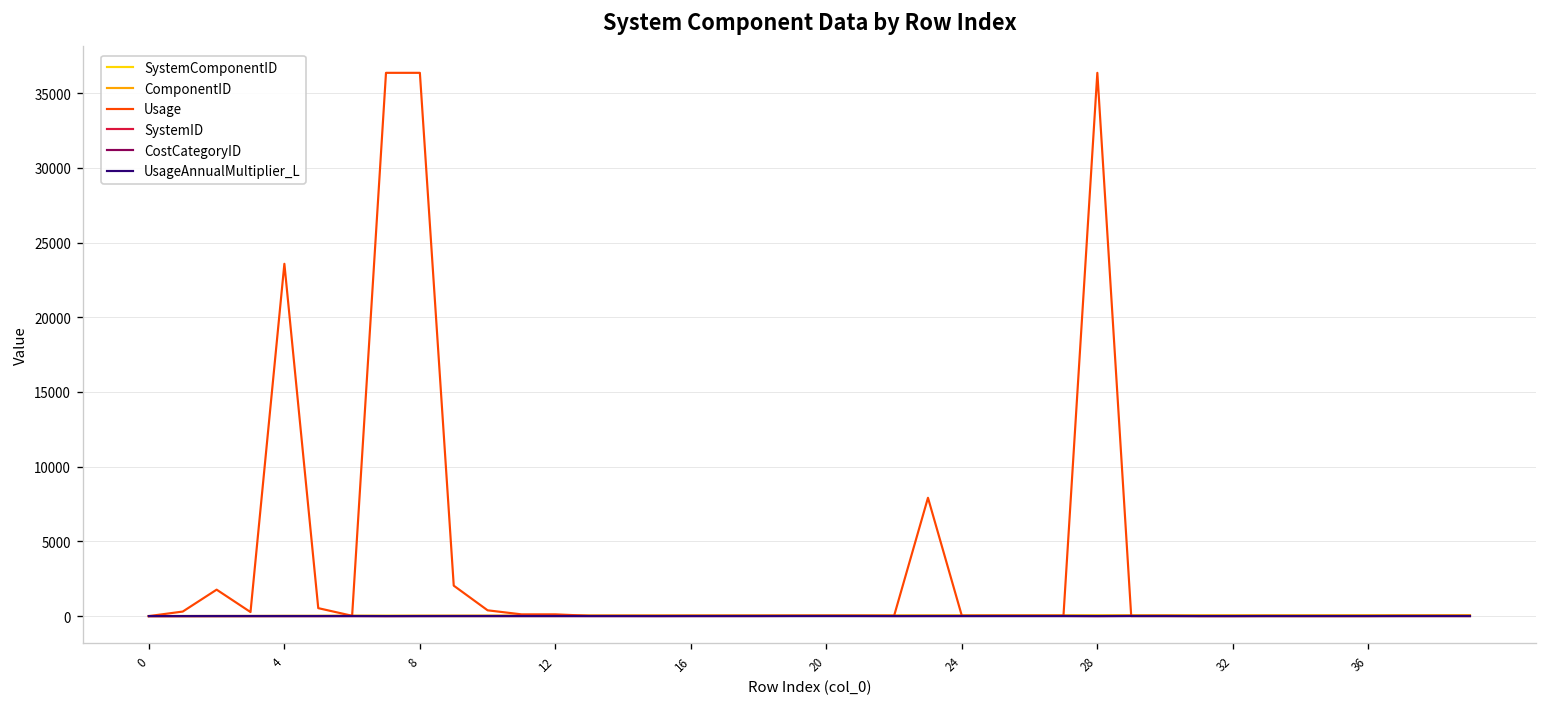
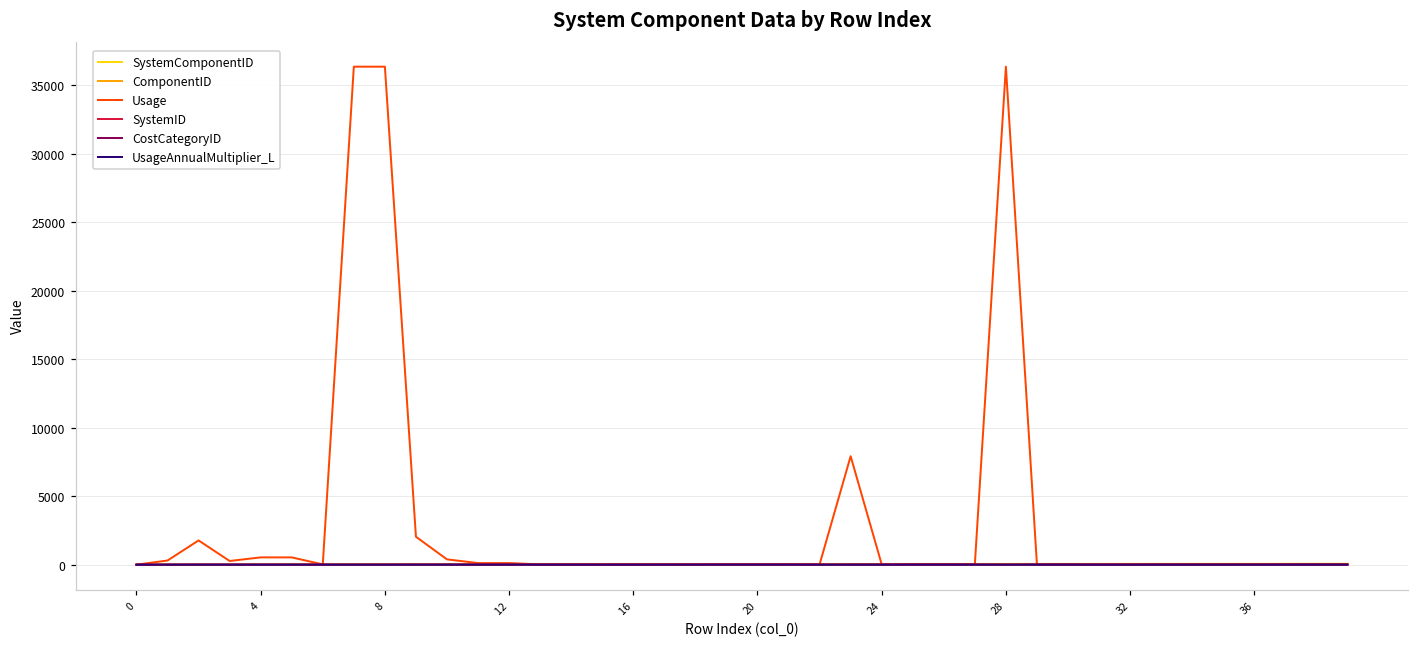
Usage, 4: 23600 -> 500
